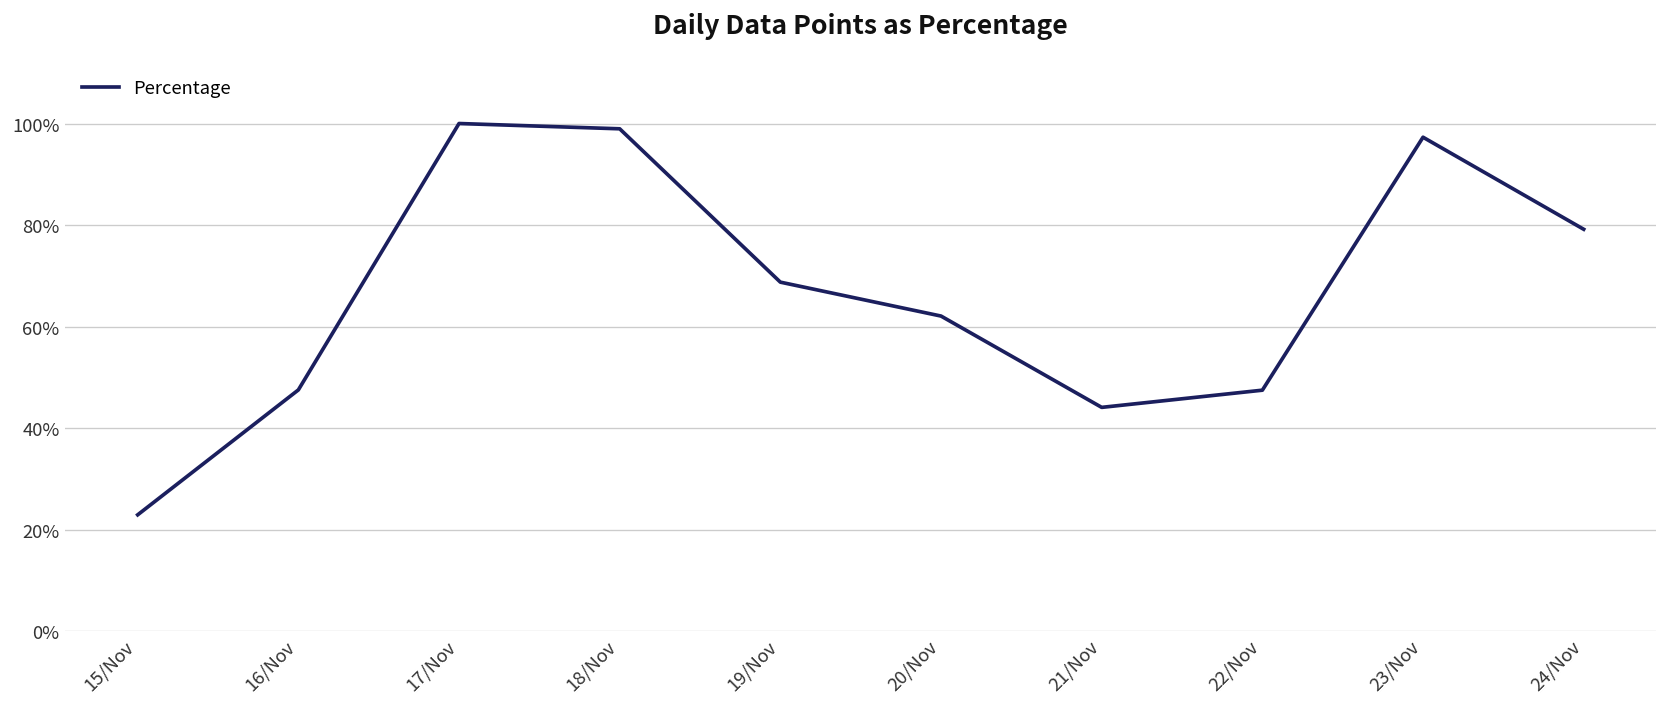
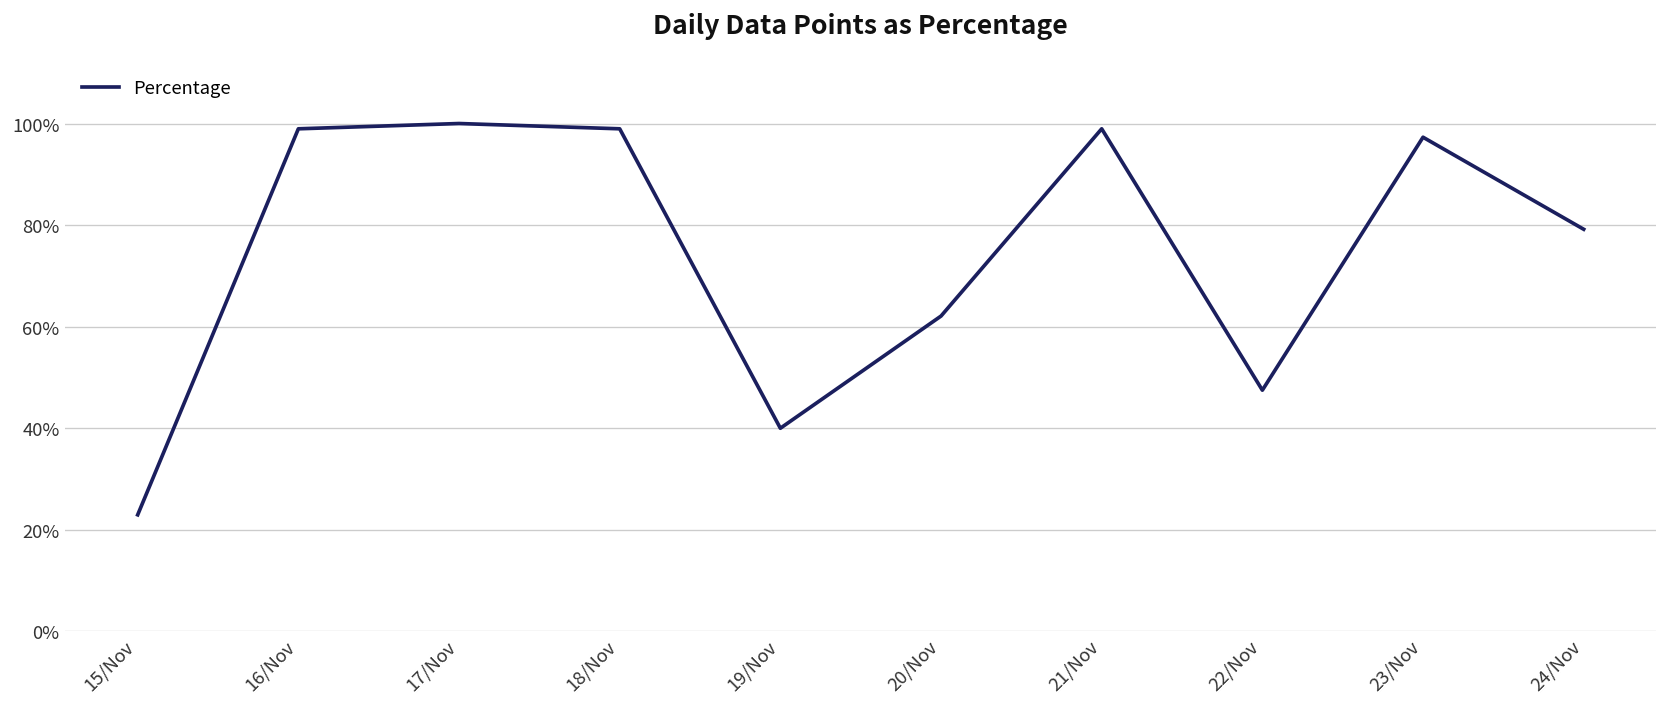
16/Nov: 48% -> 99%
19/Nov: 69% -> 40%
21/Nov: 44% -> 99%
